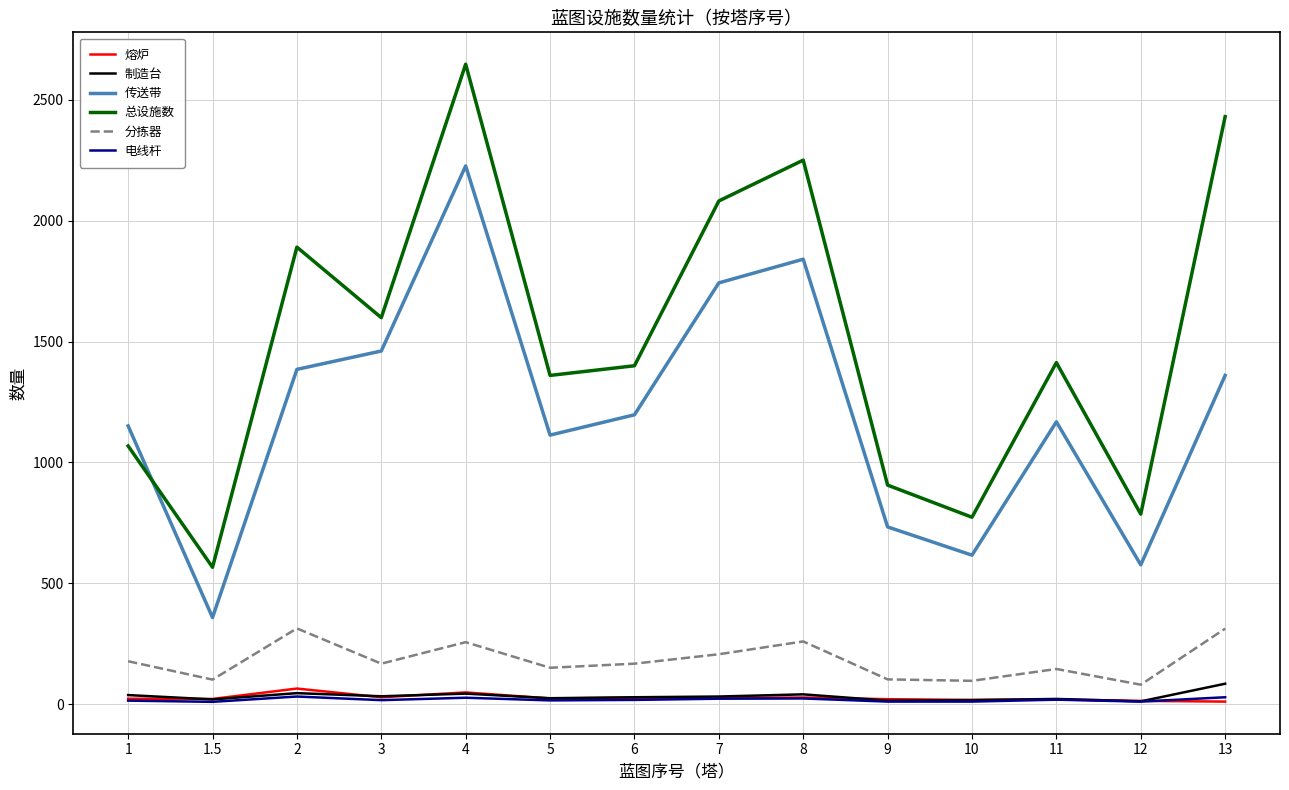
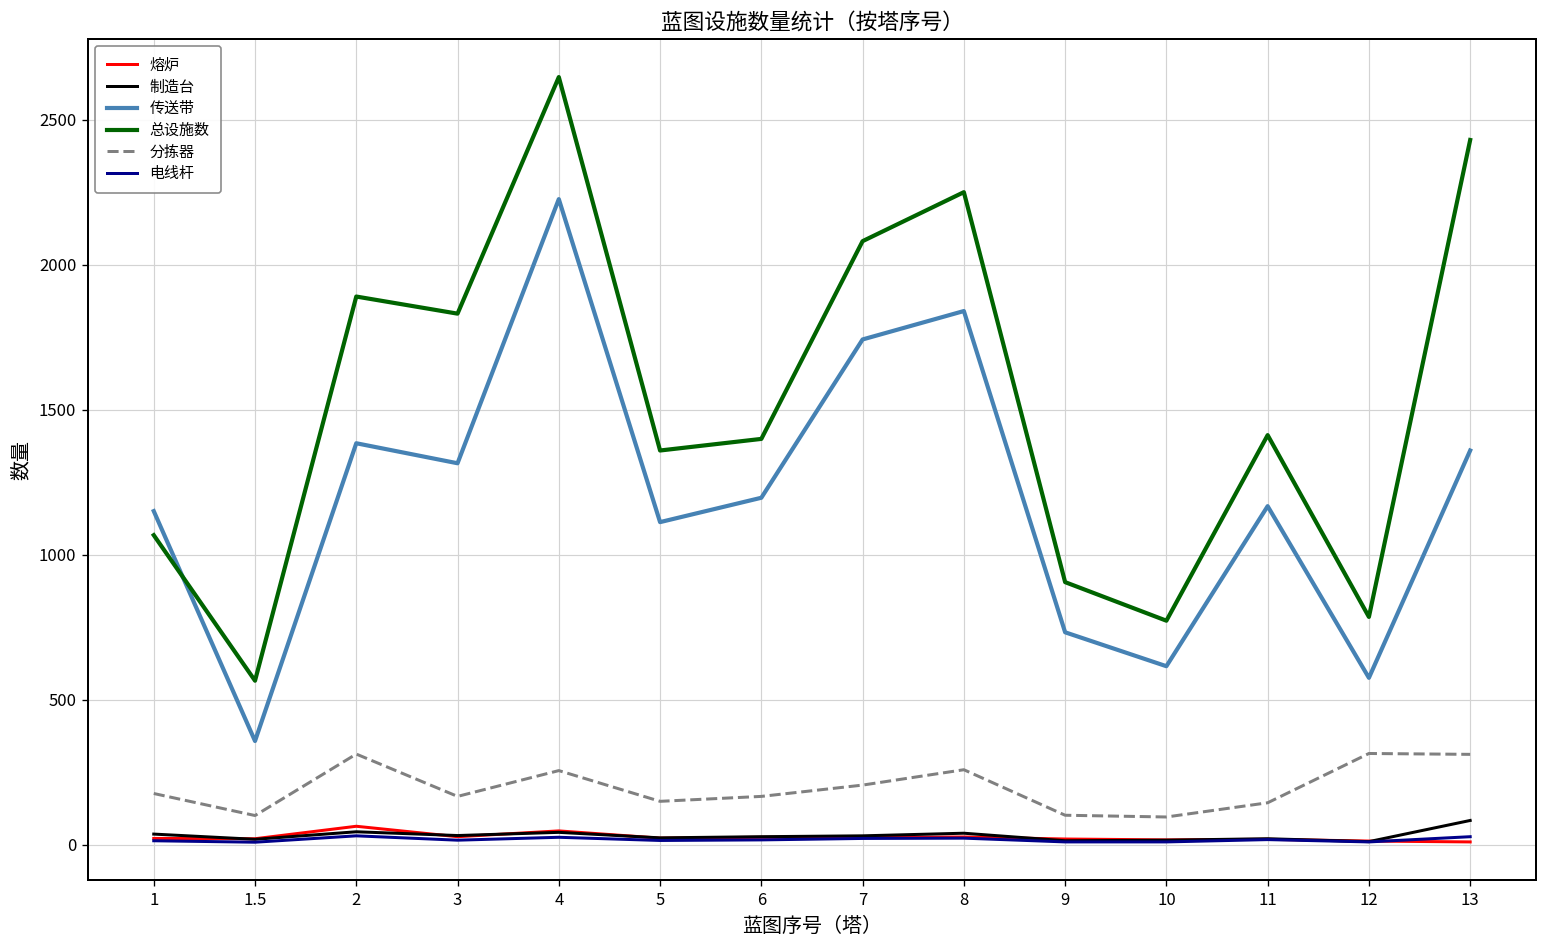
传送带, 3: 1460 -> 1320
总设施数, 3: 1600 -> 1830
分拣器, 12: 80 -> 320
